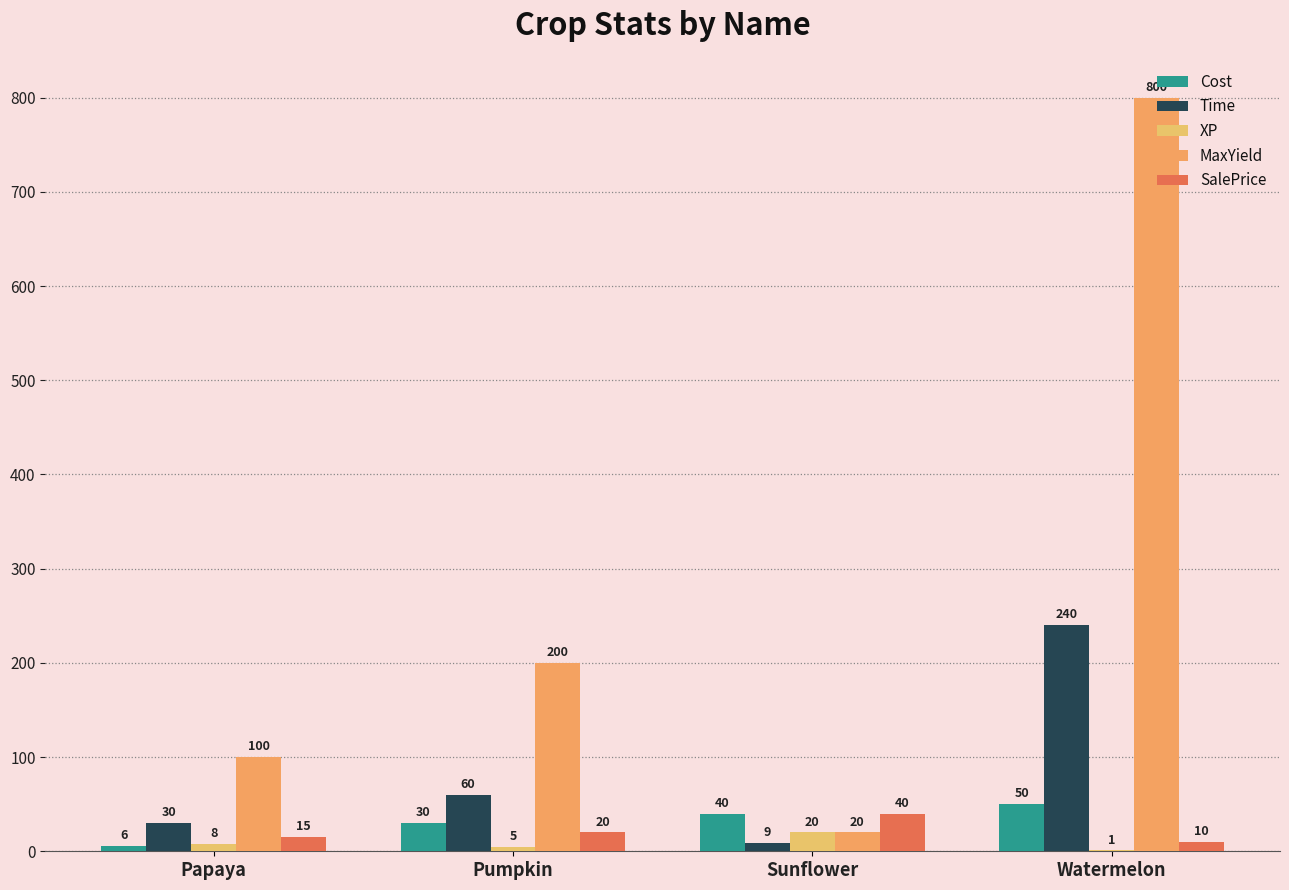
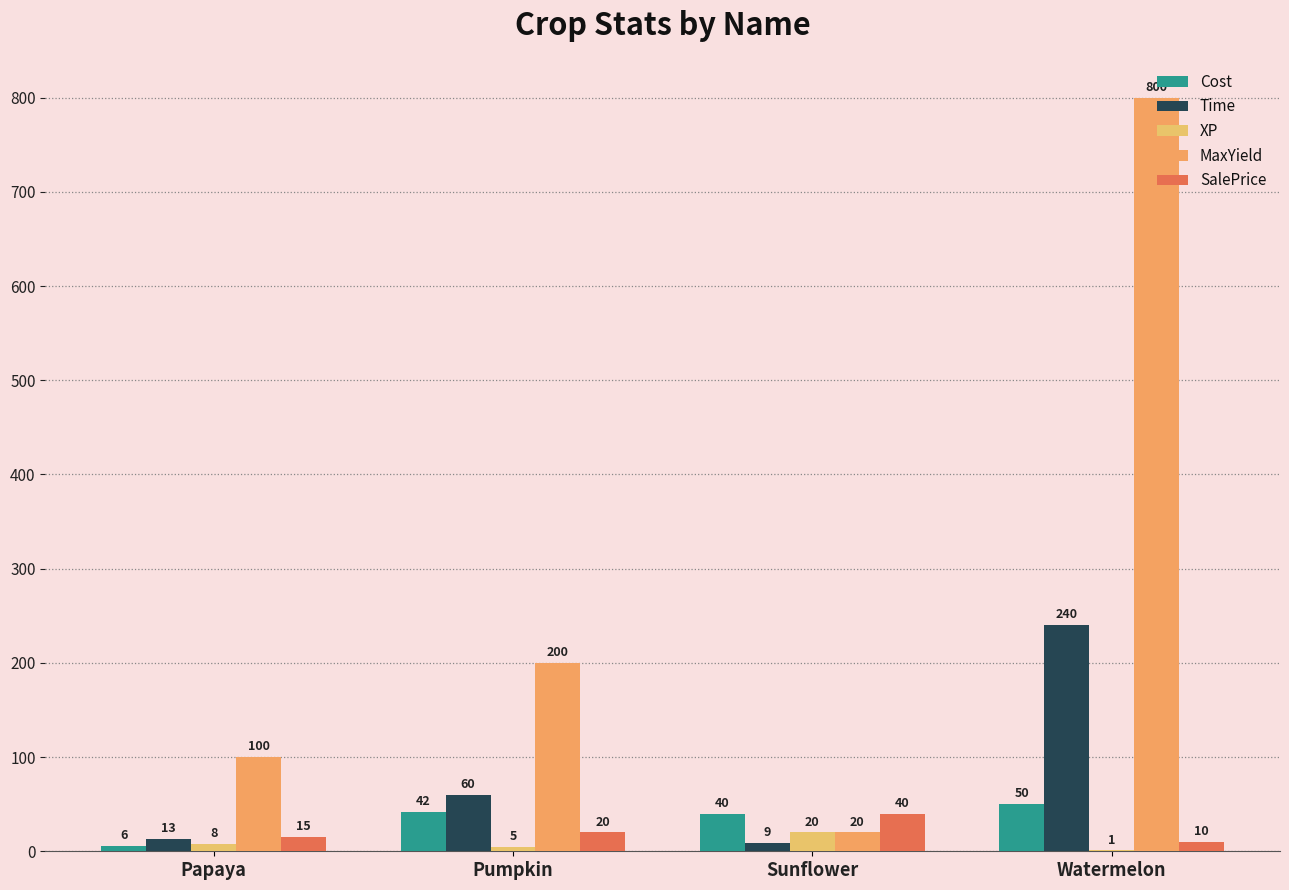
Time, Papaya: 30 -> 13
Cost, Pumpkin: 30 -> 42
